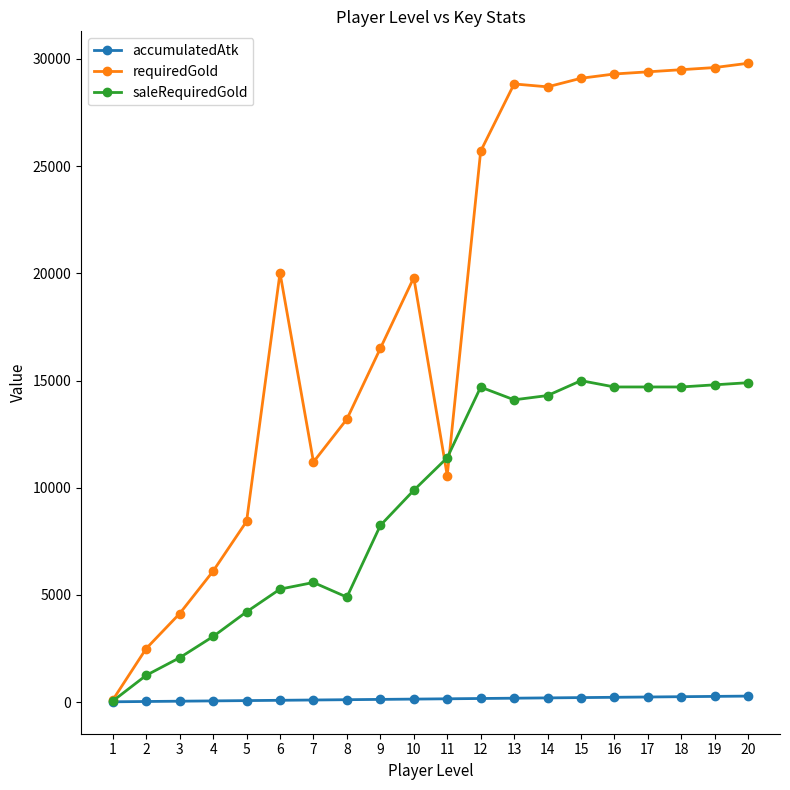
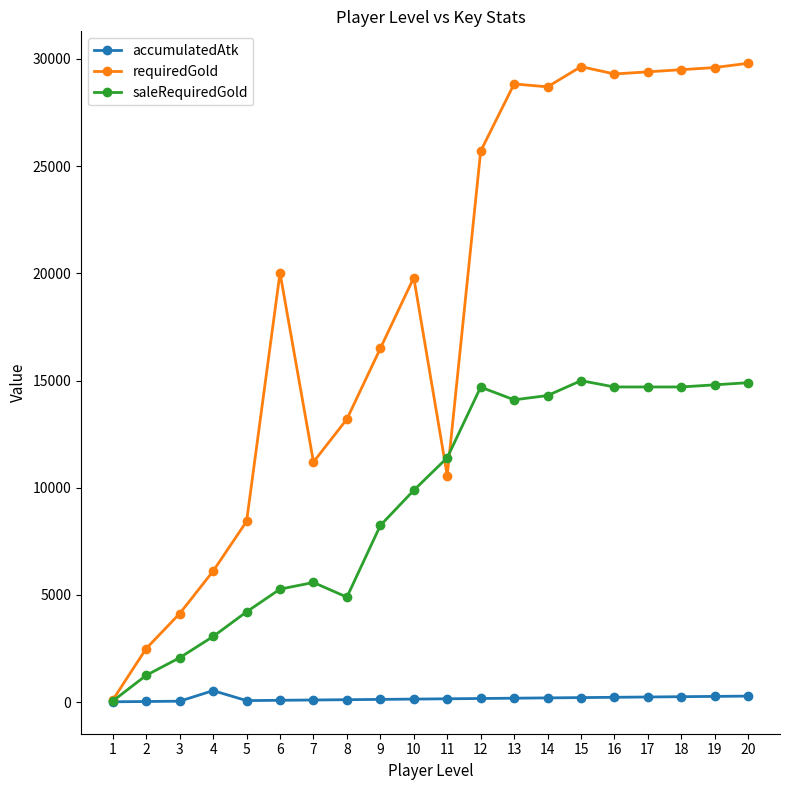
accumulatedAtk, 4: 100 -> 500
requiredGold, 15: 29100 -> 29600
